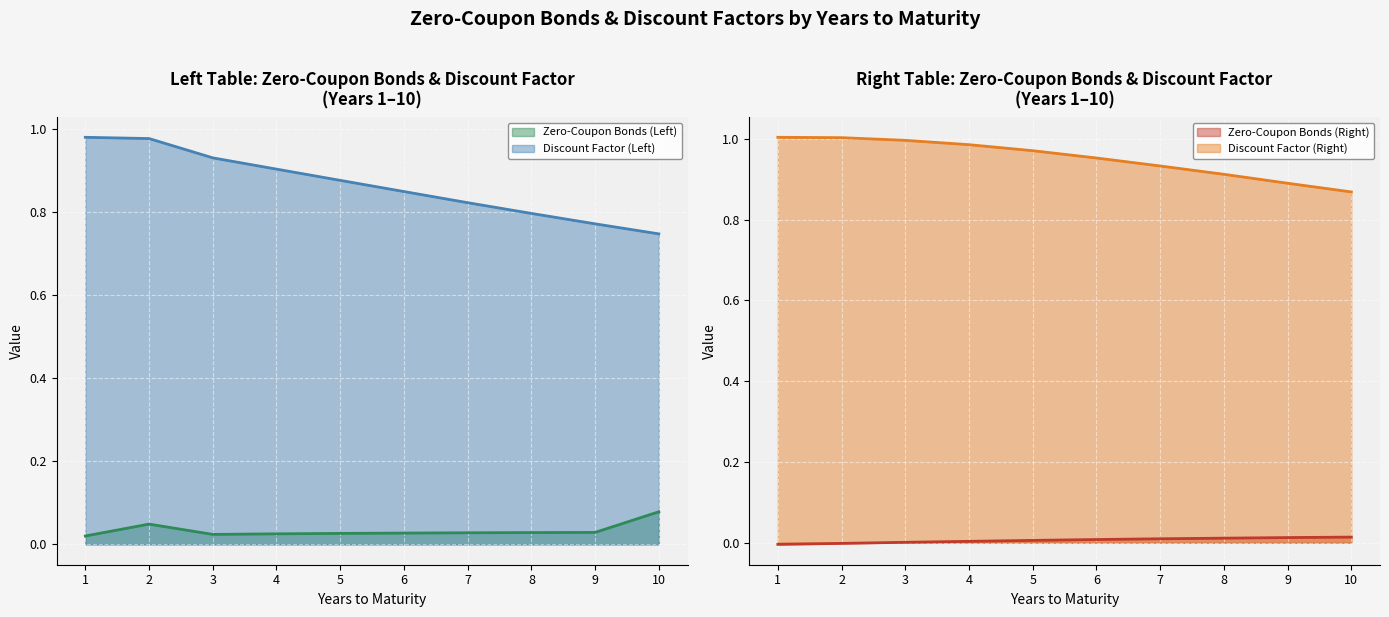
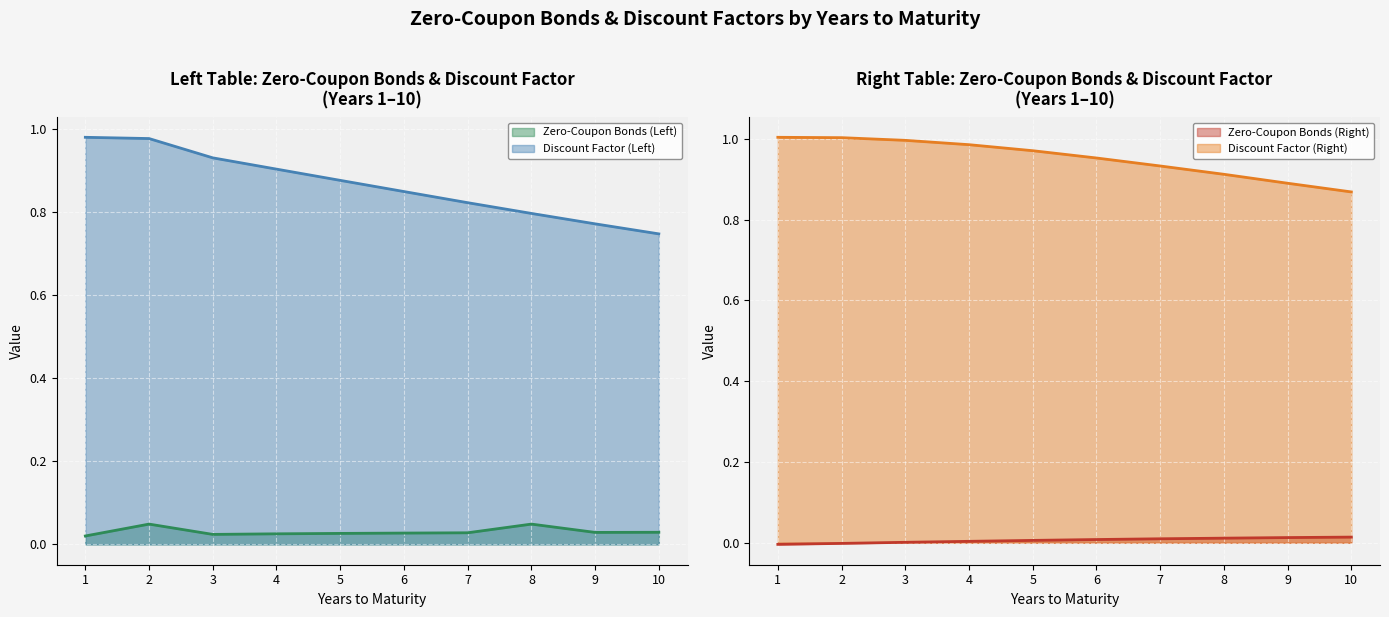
Left Table: Zero-Coupon Bonds & Discount Factor (Years 1–10), Zero-Coupon Bonds (Left), 8: 0.03 -> 0.05
Left Table: Zero-Coupon Bonds & Discount Factor (Years 1–10), Zero-Coupon Bonds (Left), 10: 0.08 -> 0.03
